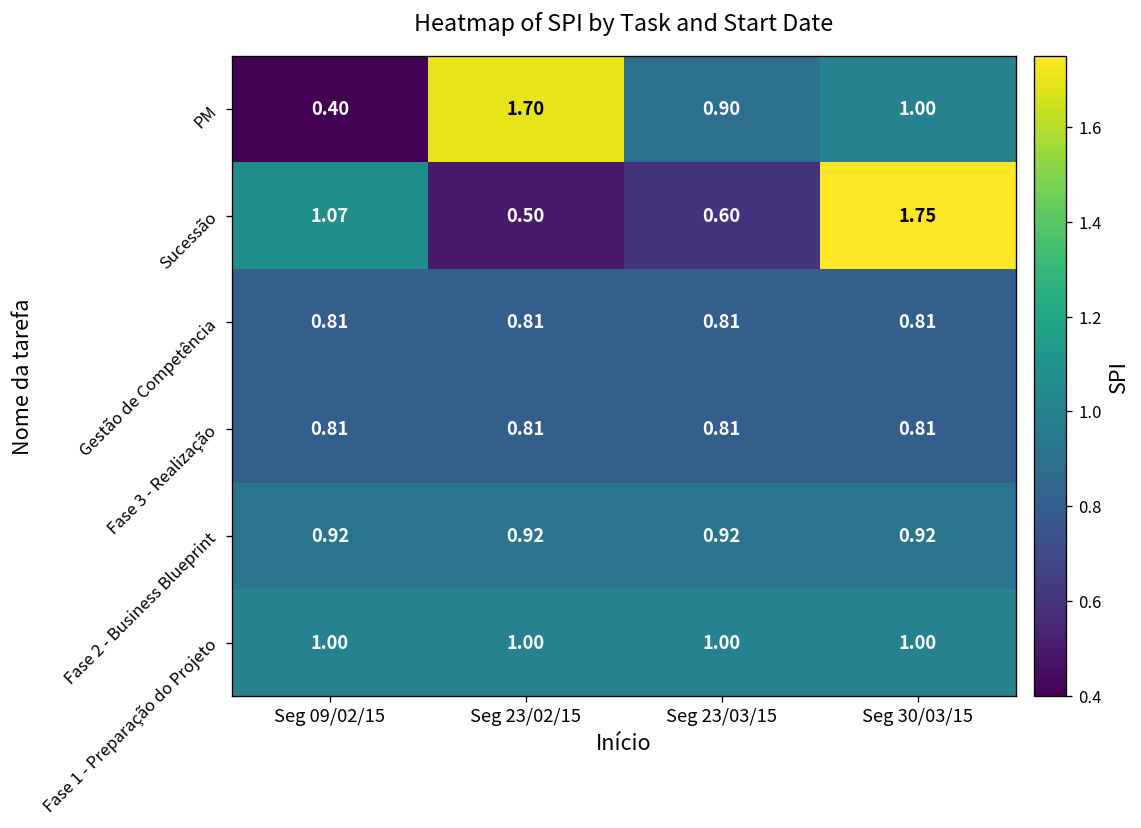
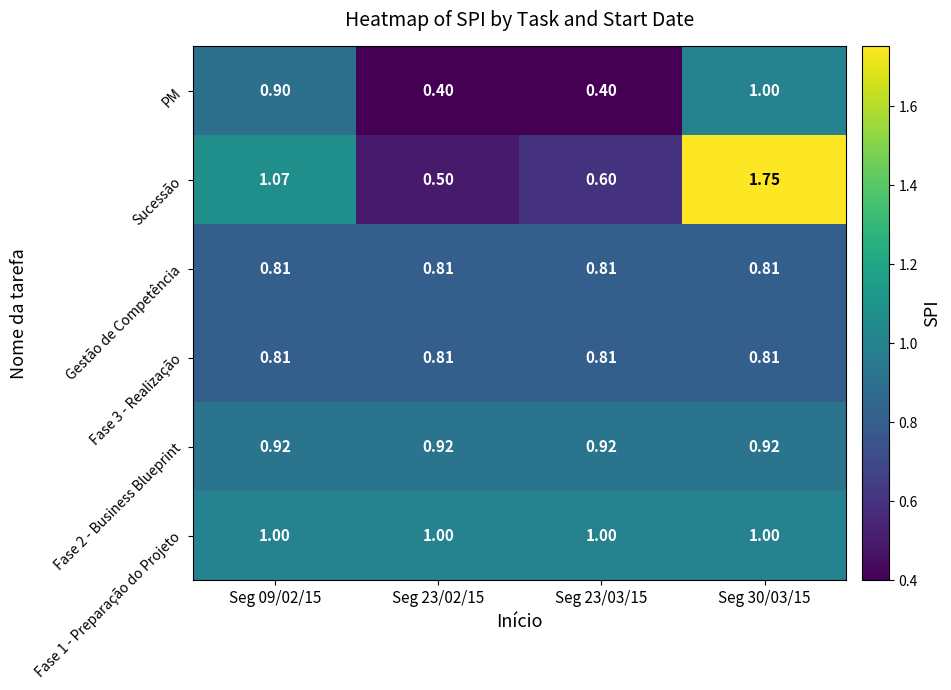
PM, Seg 09/02/15: 0.40 -> 0.90
PM, Seg 23/02/15: 1.70 -> 0.40
PM, Seg 23/03/15: 0.90 -> 0.40
